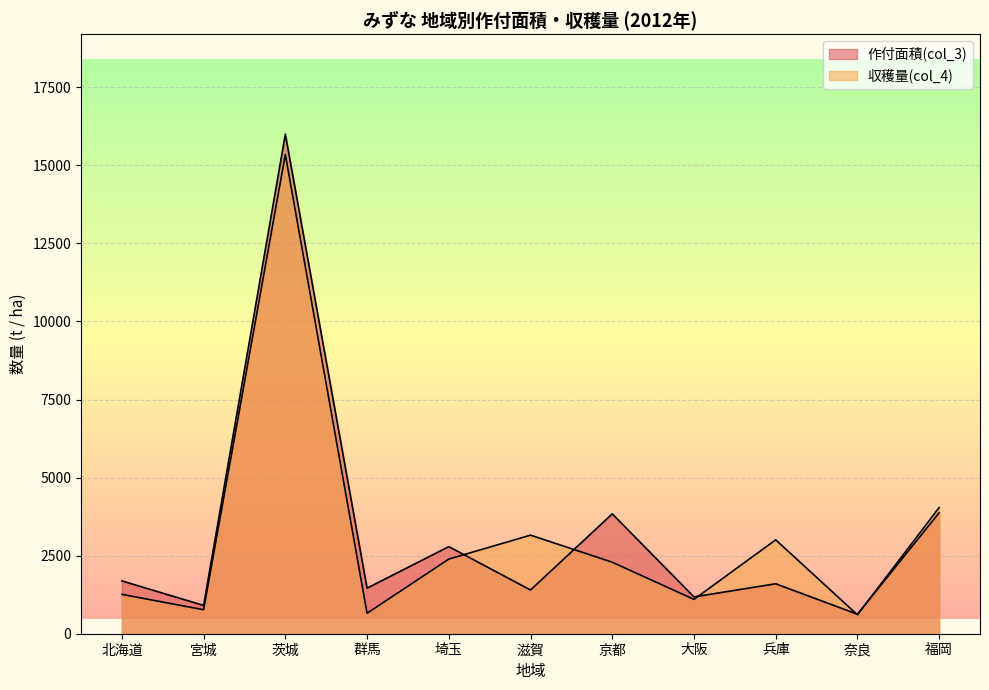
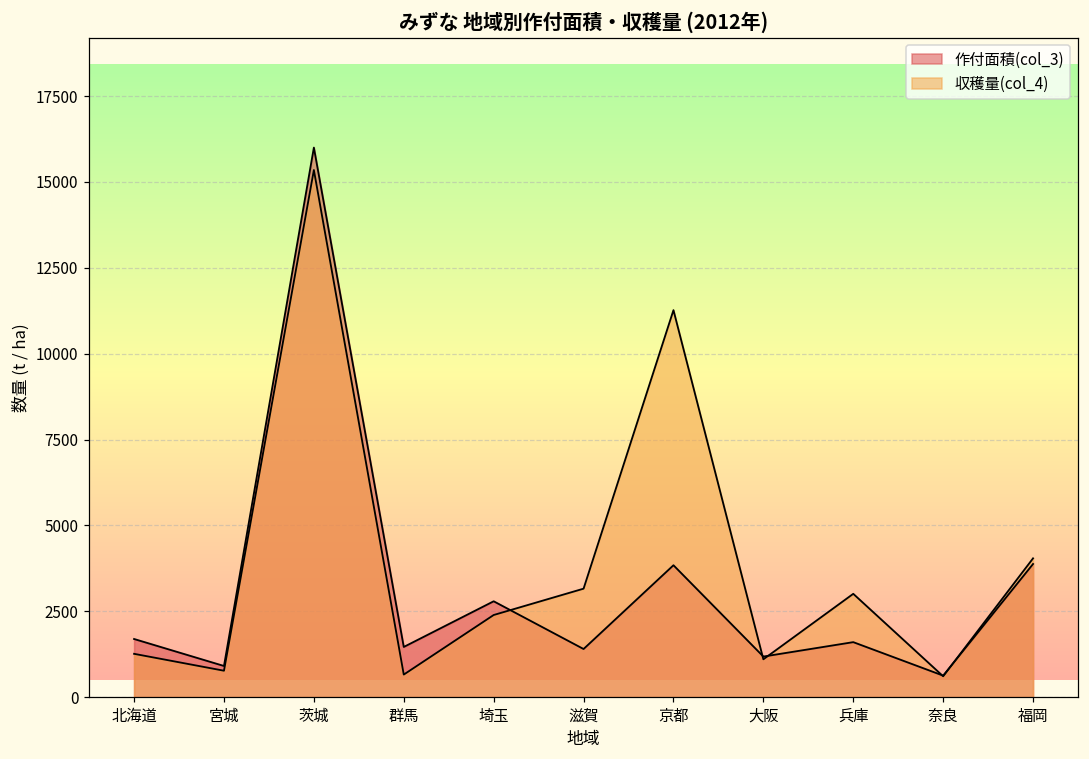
収穫量(col_4), 京都: 2300 -> 11300
